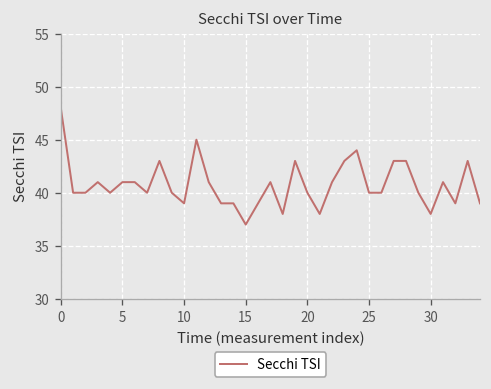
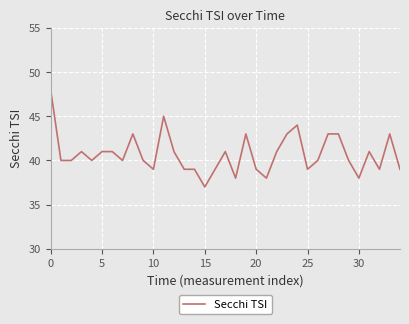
20: 40 -> 39
25: 40 -> 39
